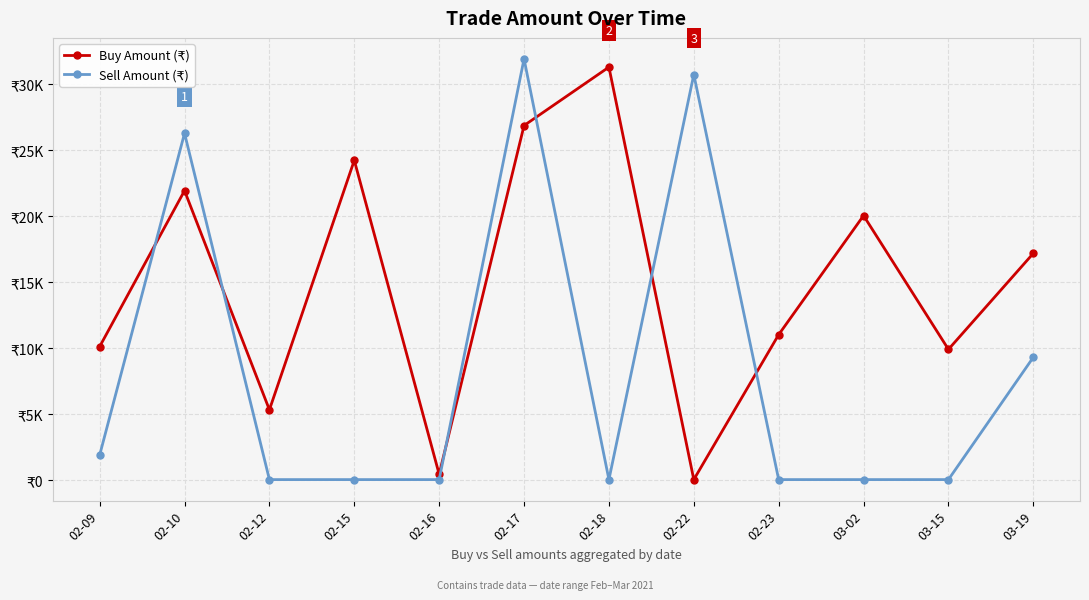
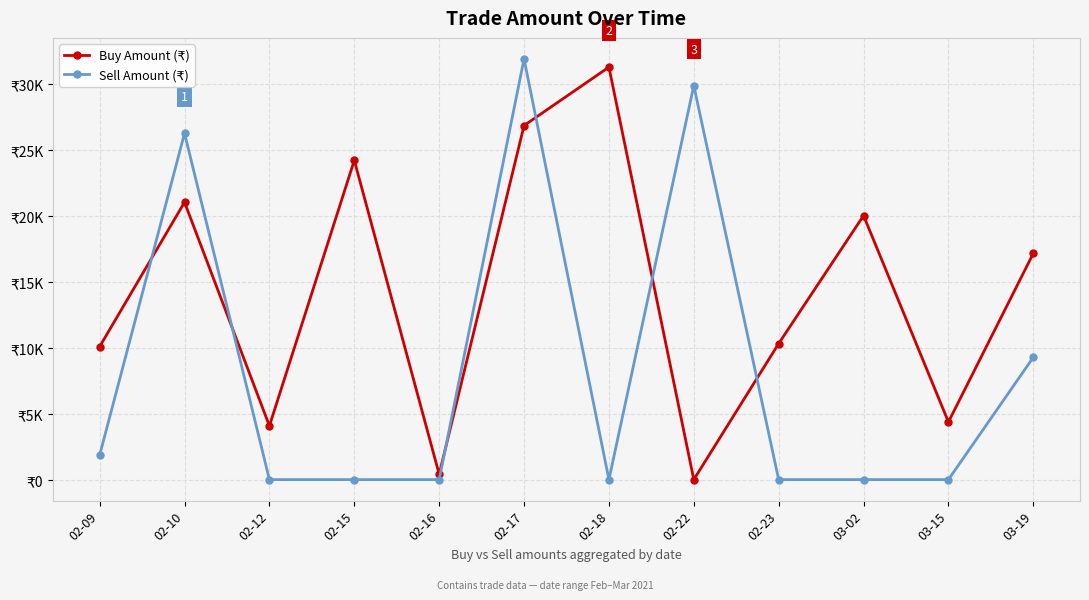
Buy Amount (₹), 02-10: ₹21900 -> ₹21000
Buy Amount (₹), 02-12: ₹5300 -> ₹4100
Sell Amount (₹), 02-22: ₹30700 -> ₹29900
Buy Amount (₹), 02-23: ₹11000 -> ₹10300
Buy Amount (₹), 03-15: ₹9900 -> ₹4400
